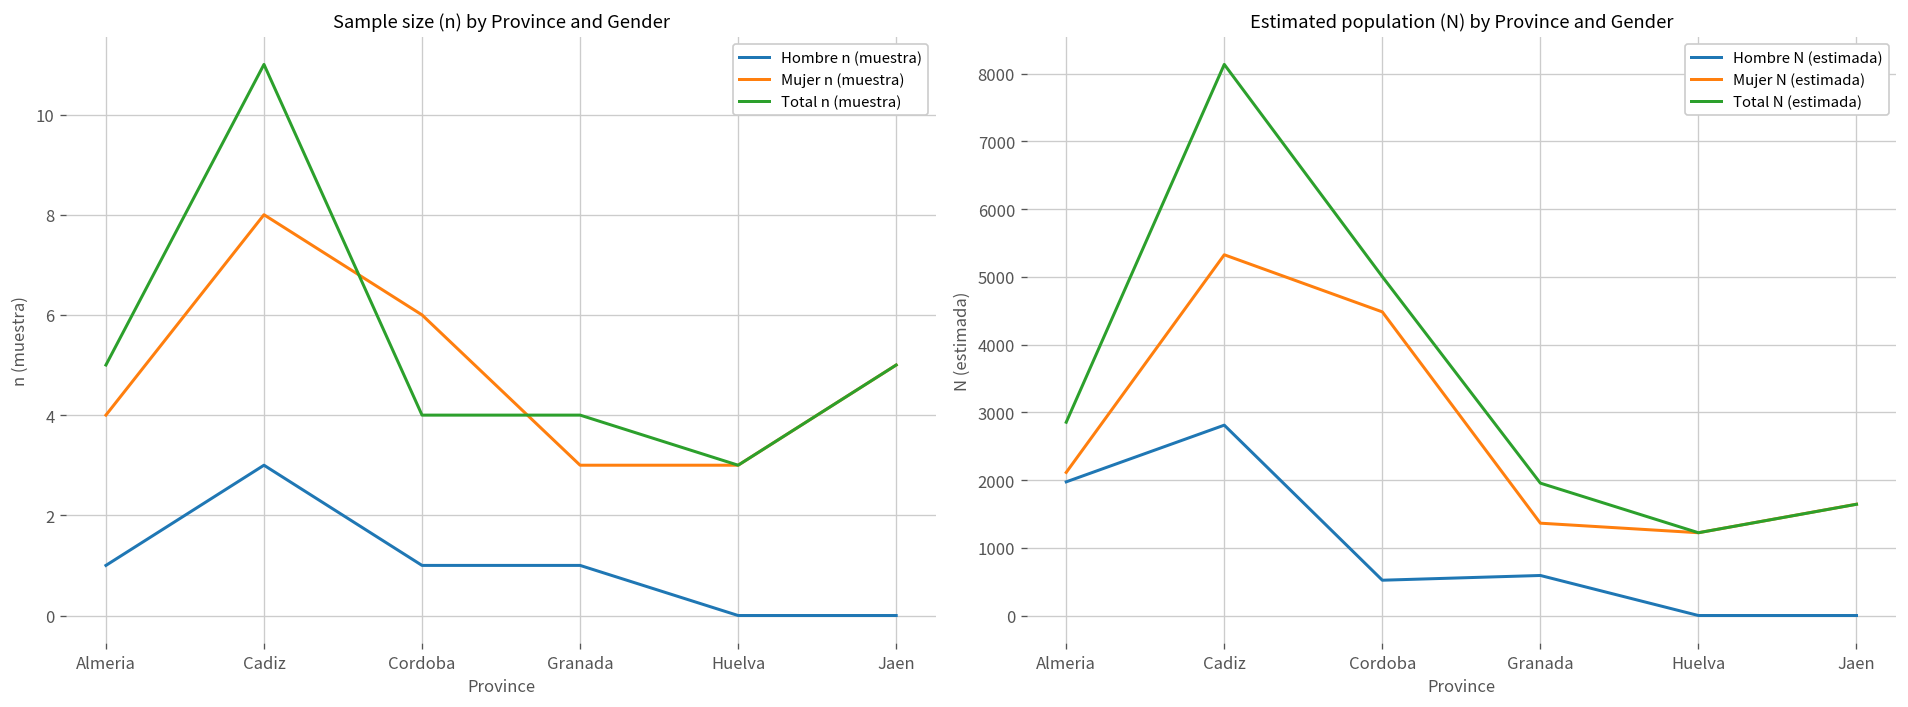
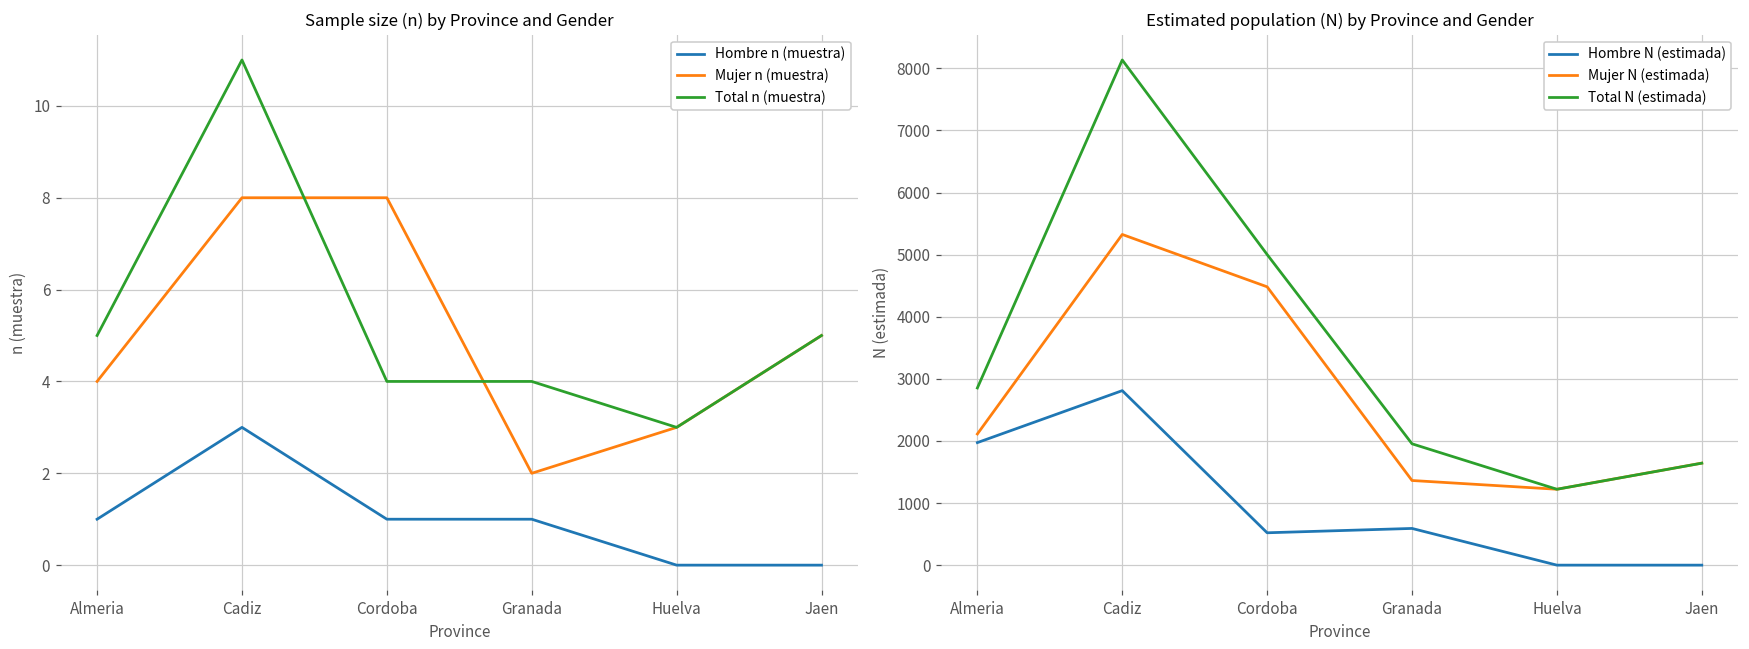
Sample size (n) by Province and Gender, Mujer n (muestra), Cordoba: 6 -> 8
Sample size (n) by Province and Gender, Mujer n (muestra), Granada: 3 -> 2
